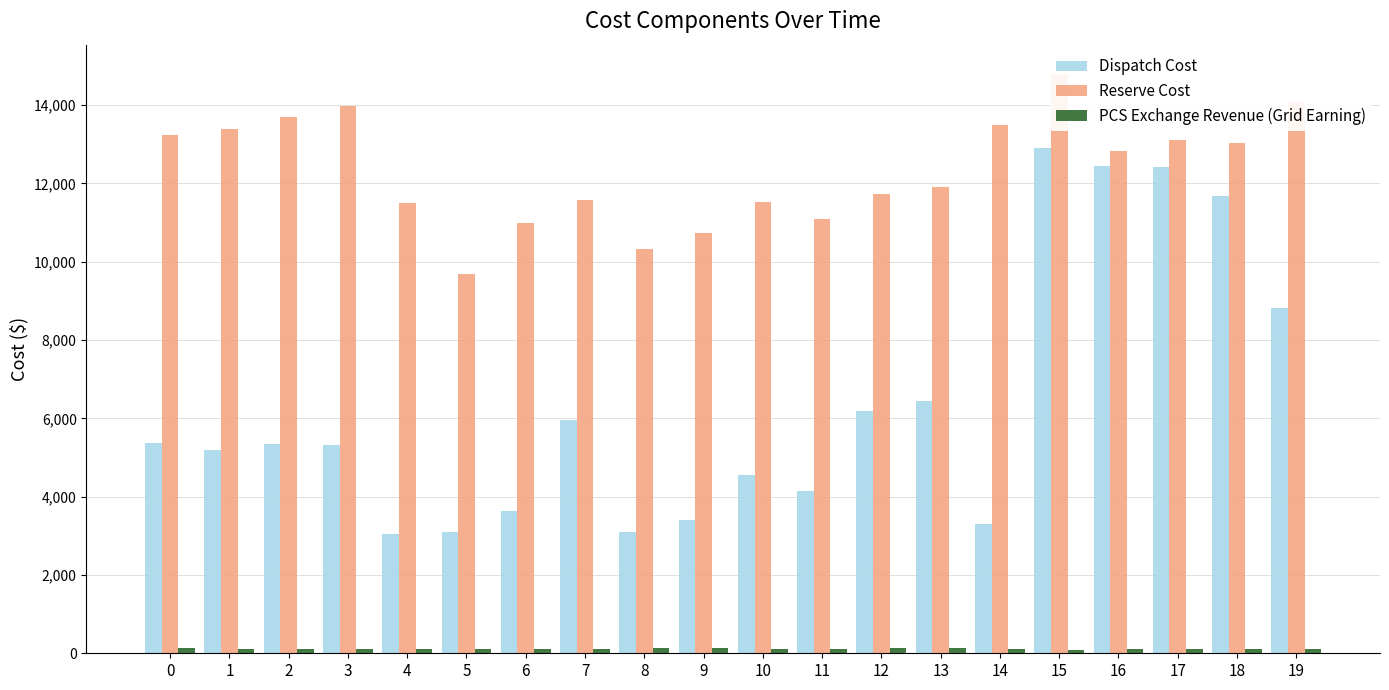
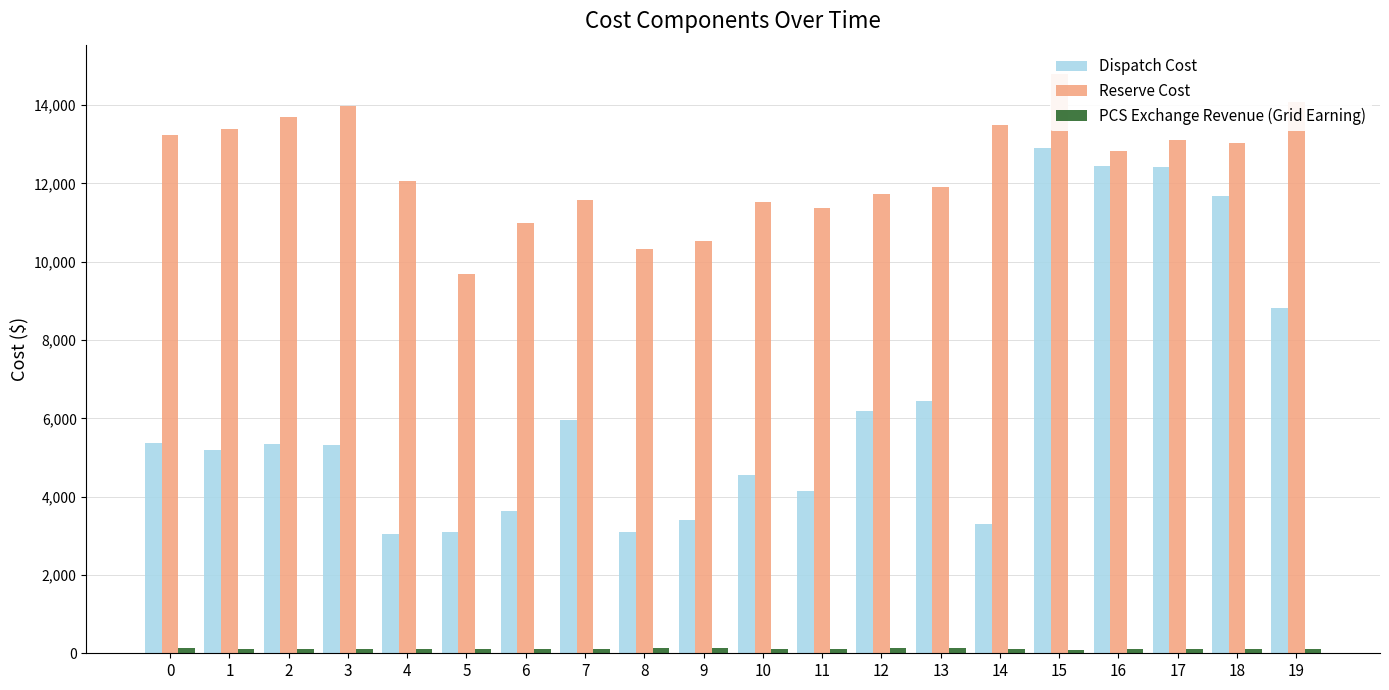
Reserve Cost, 4: 11,500 -> 12,100
Reserve Cost, 9: 10,700 -> 10,500
Reserve Cost, 11: 11,100 -> 11,400
